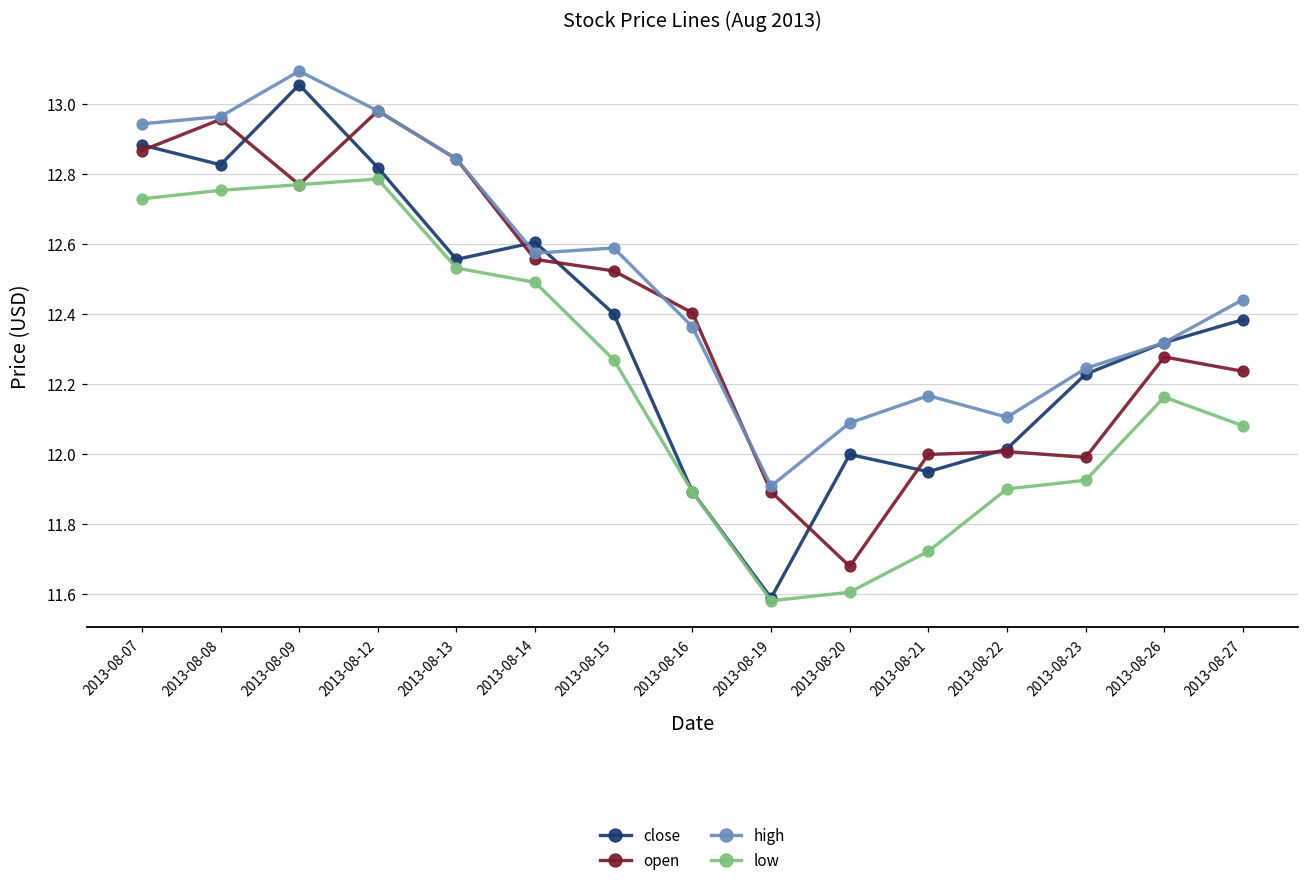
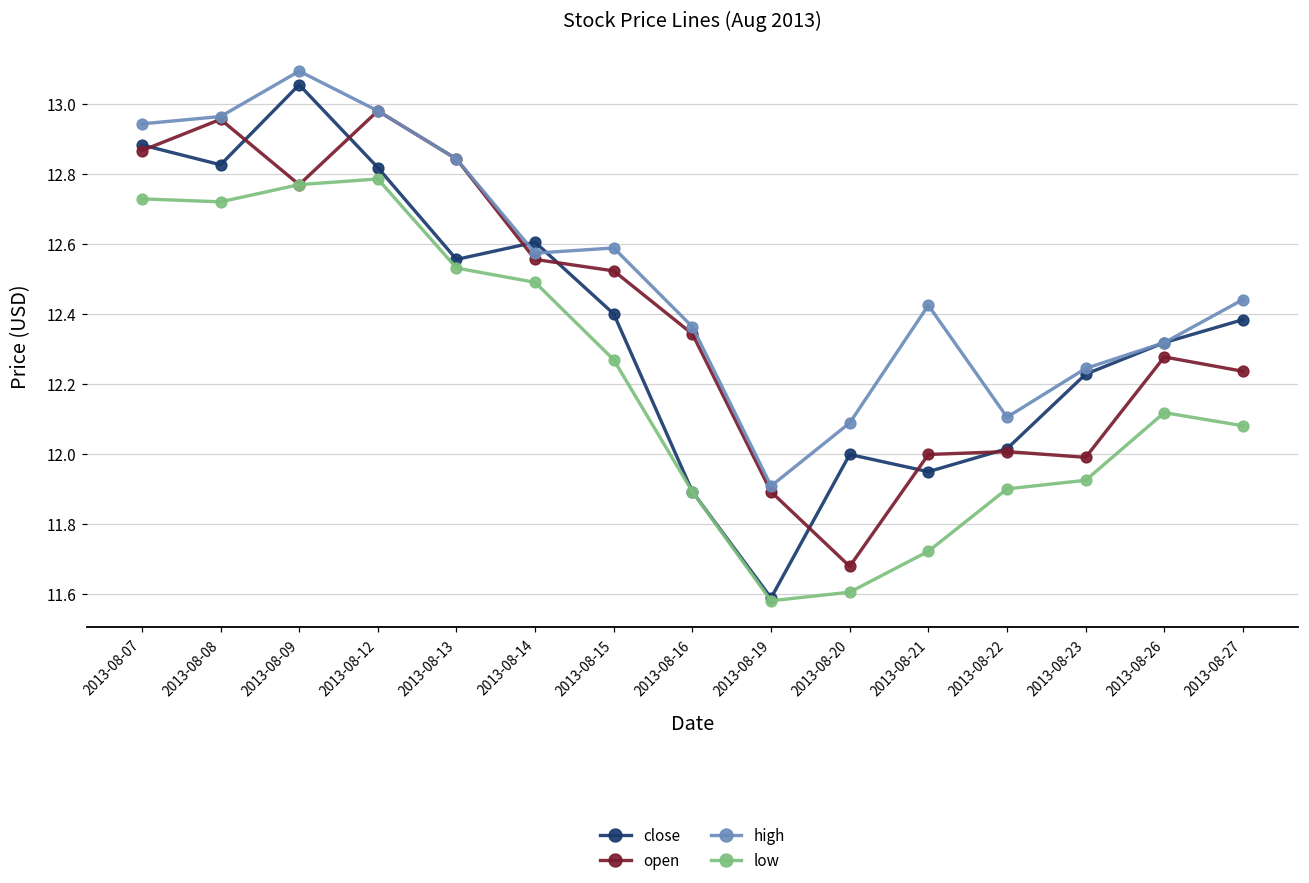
low, 2013-08-08: 12.75 -> 12.72
open, 2013-08-16: 12.40 -> 12.34
high, 2013-08-21: 12.17 -> 12.42
low, 2013-08-26: 12.16 -> 12.12
